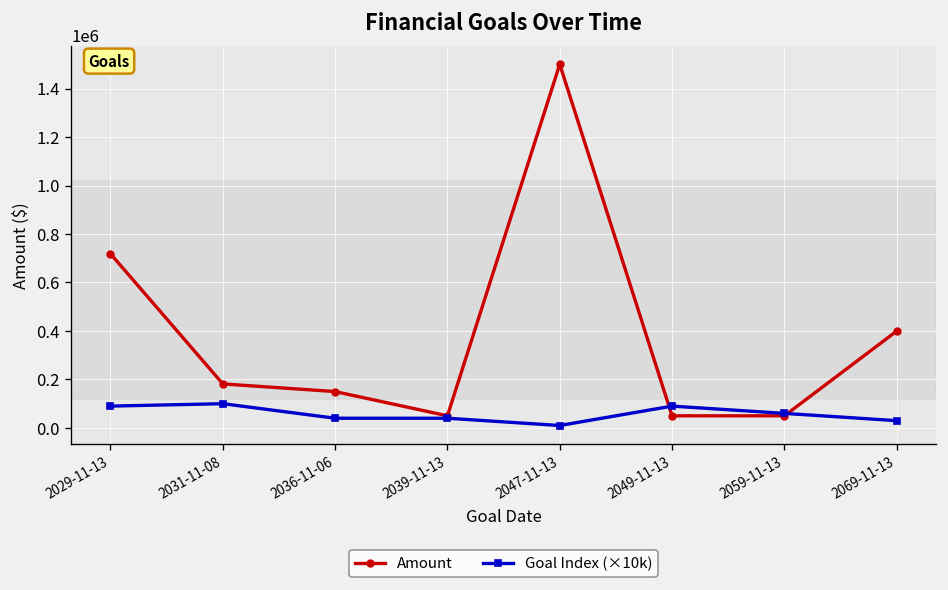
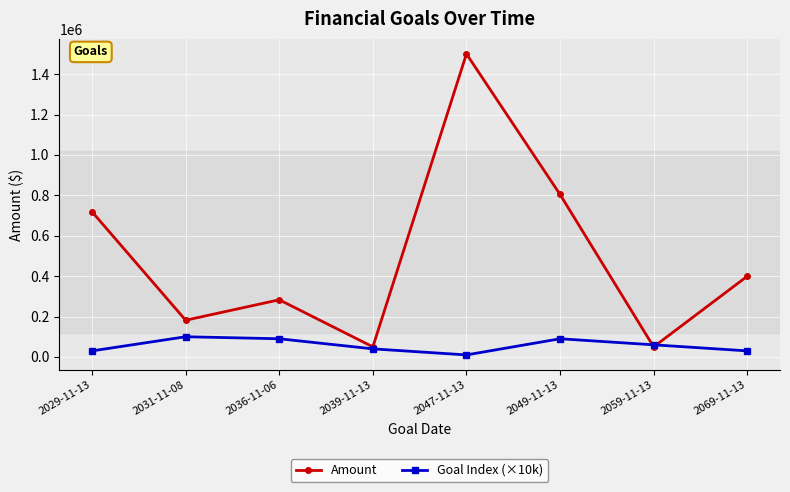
Goal Index (×10k), 2029-11-13: 90000 -> 30000
Amount, 2036-11-06: 150000 -> 280000
Goal Index (×10k), 2036-11-06: 40000 -> 90000
Amount, 2049-11-13: 50000 -> 800000
